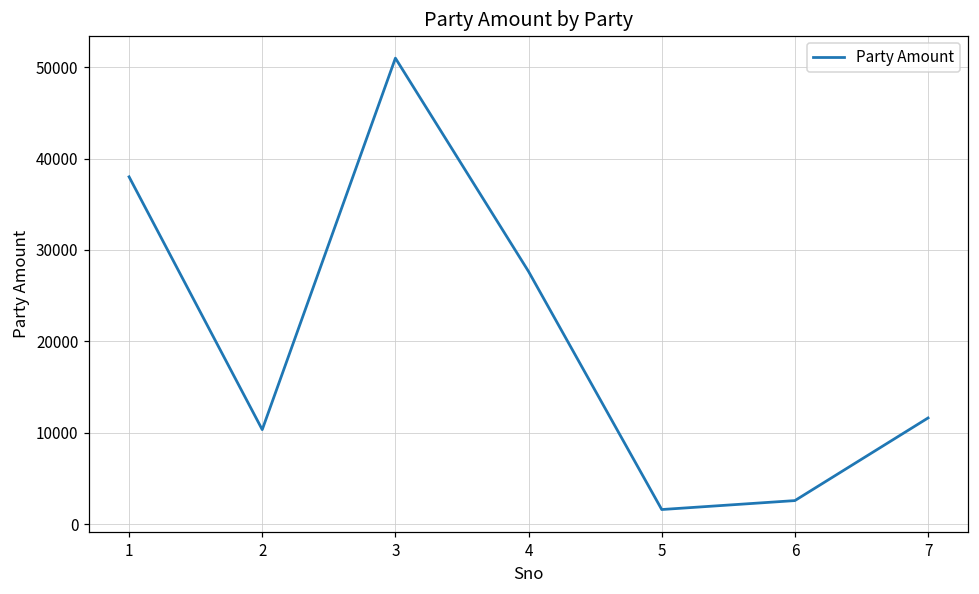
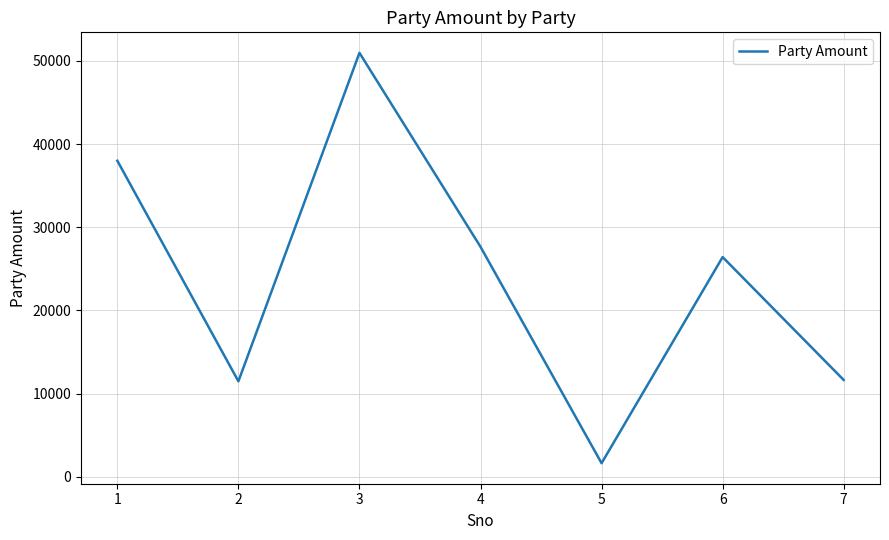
2: 10000 -> 11000
6: 3000 -> 26000
